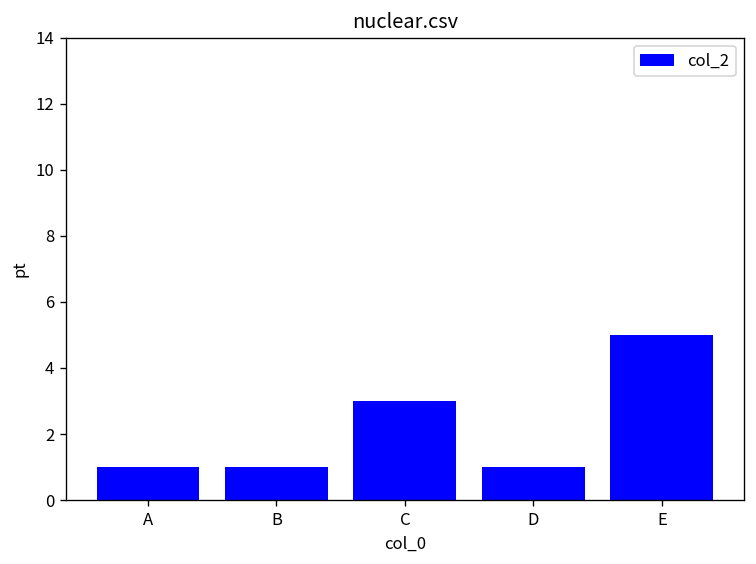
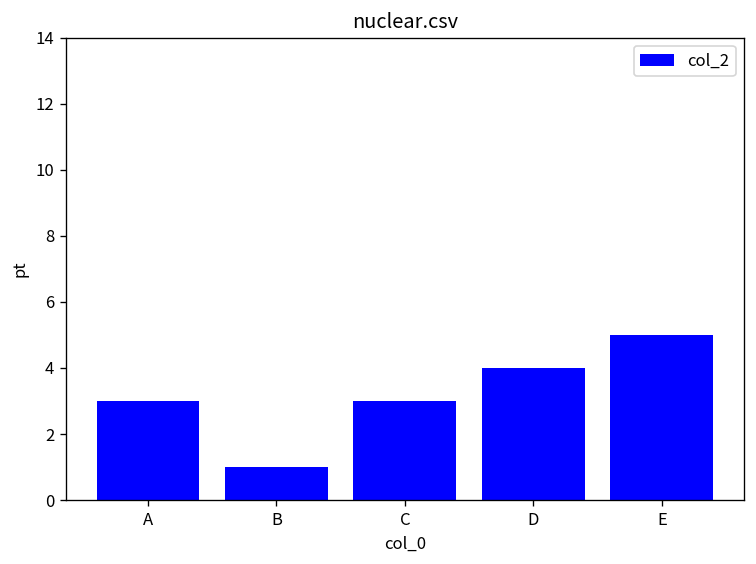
A: 1 -> 3
D: 1 -> 4
